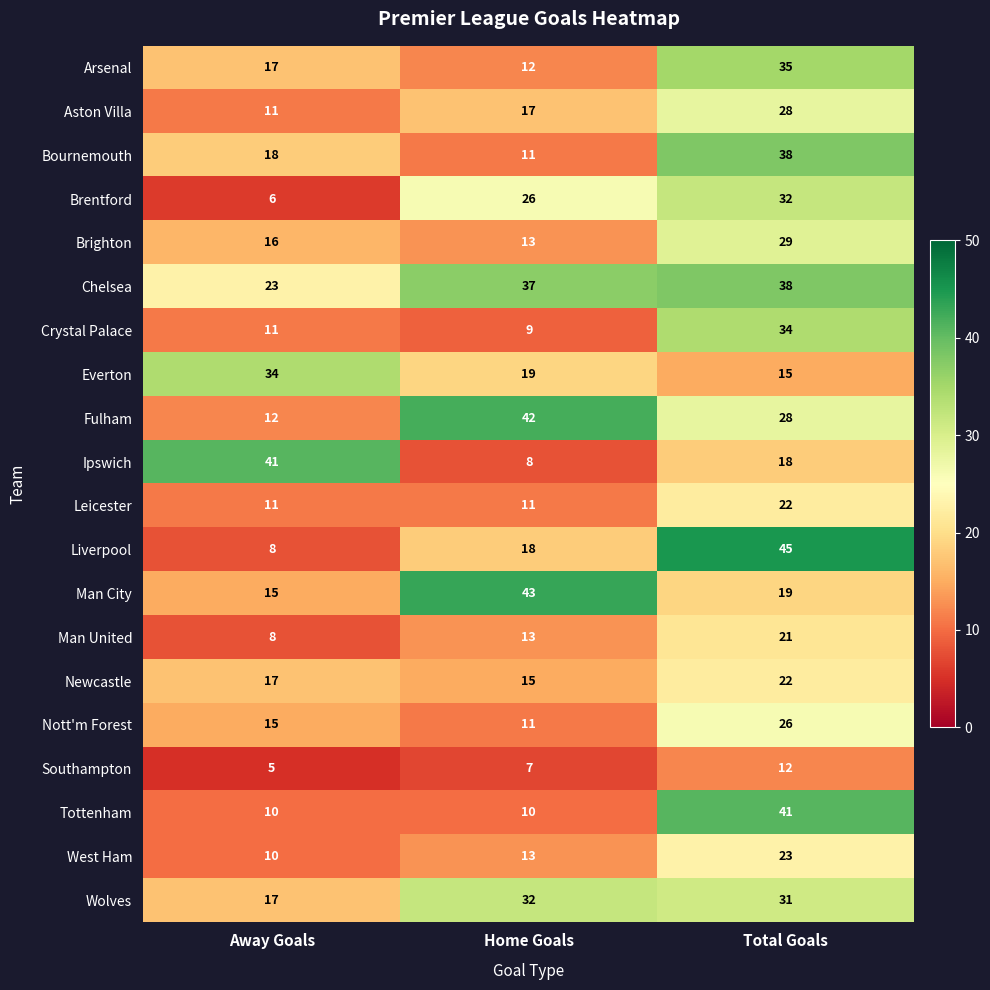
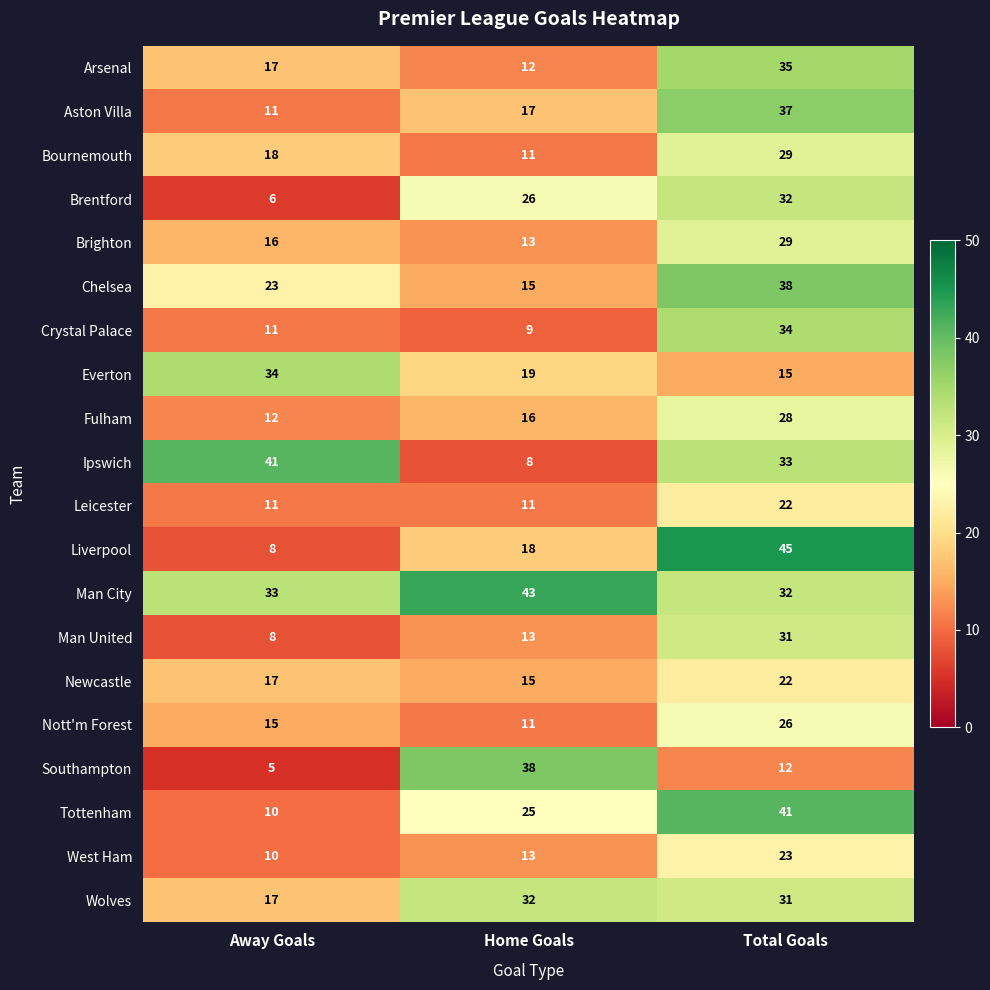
Aston Villa, Total Goals: 28 -> 37
Bournemouth, Total Goals: 38 -> 29
Chelsea, Home Goals: 37 -> 15
Fulham, Home Goals: 42 -> 16
Ipswich, Total Goals: 18 -> 33
Man City, Away Goals: 15 -> 33
Man City, Total Goals: 19 -> 32
Man United, Total Goals: 21 -> 31
Southampton, Home Goals: 7 -> 38
Tottenham, Home Goals: 10 -> 25
